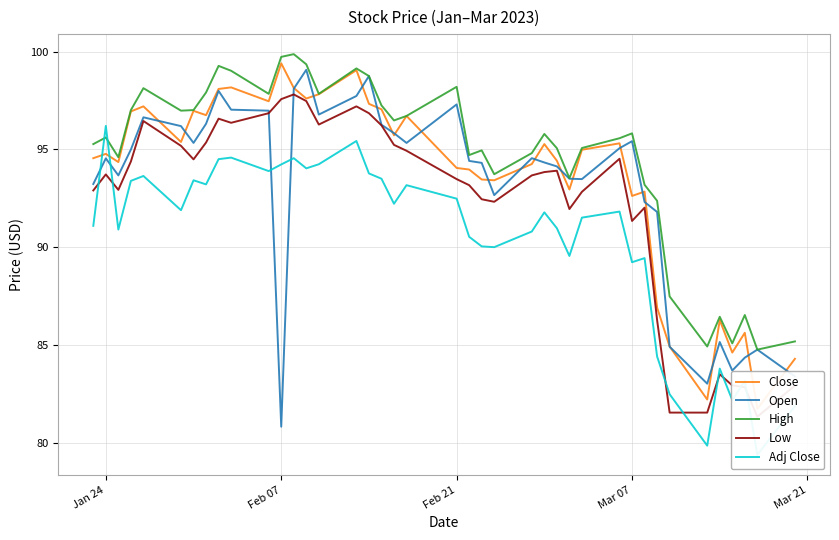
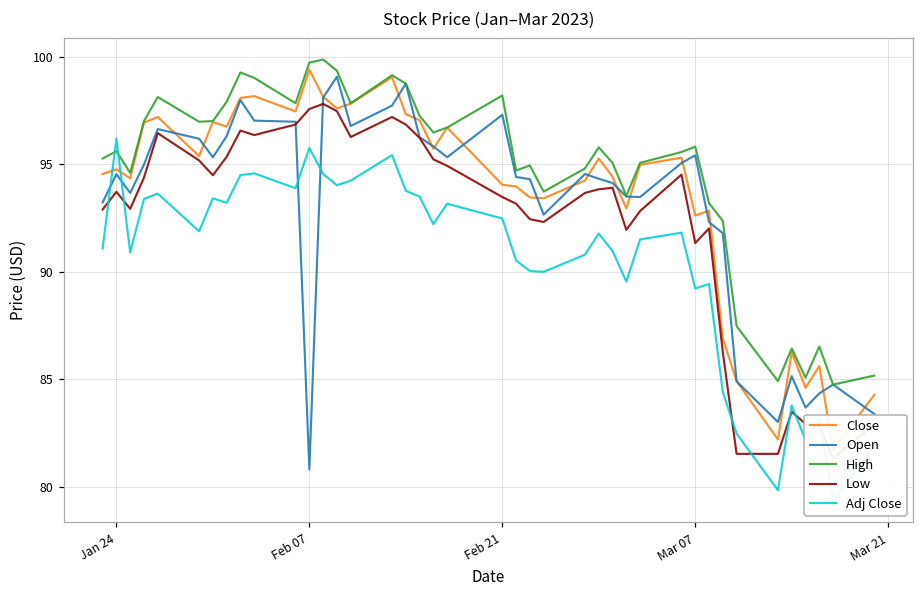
Adj Close, Feb 07: 94.2 -> 95.8
